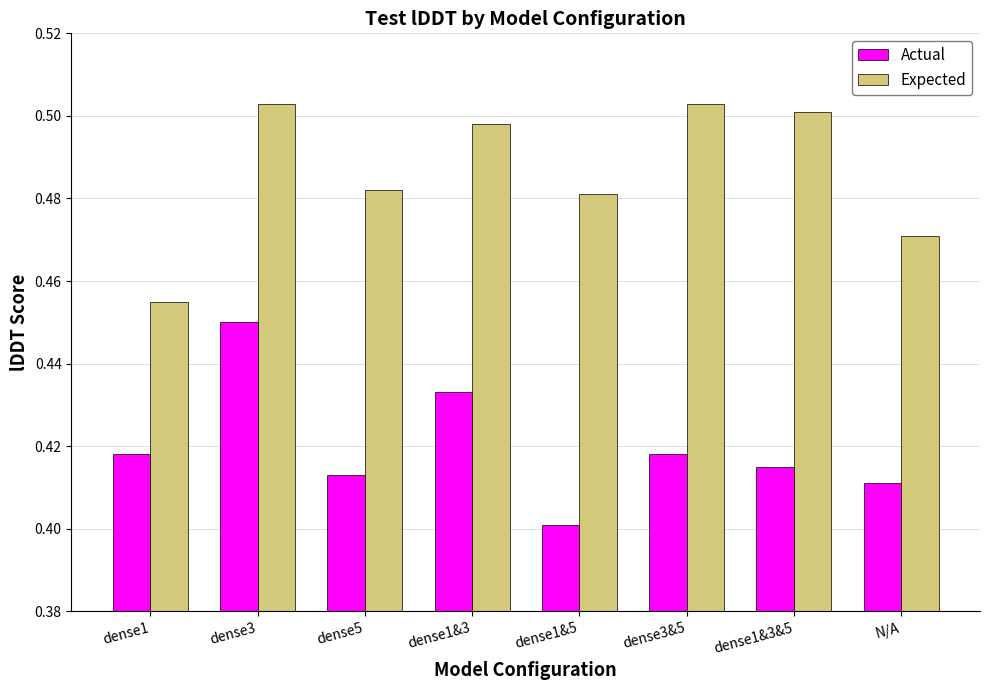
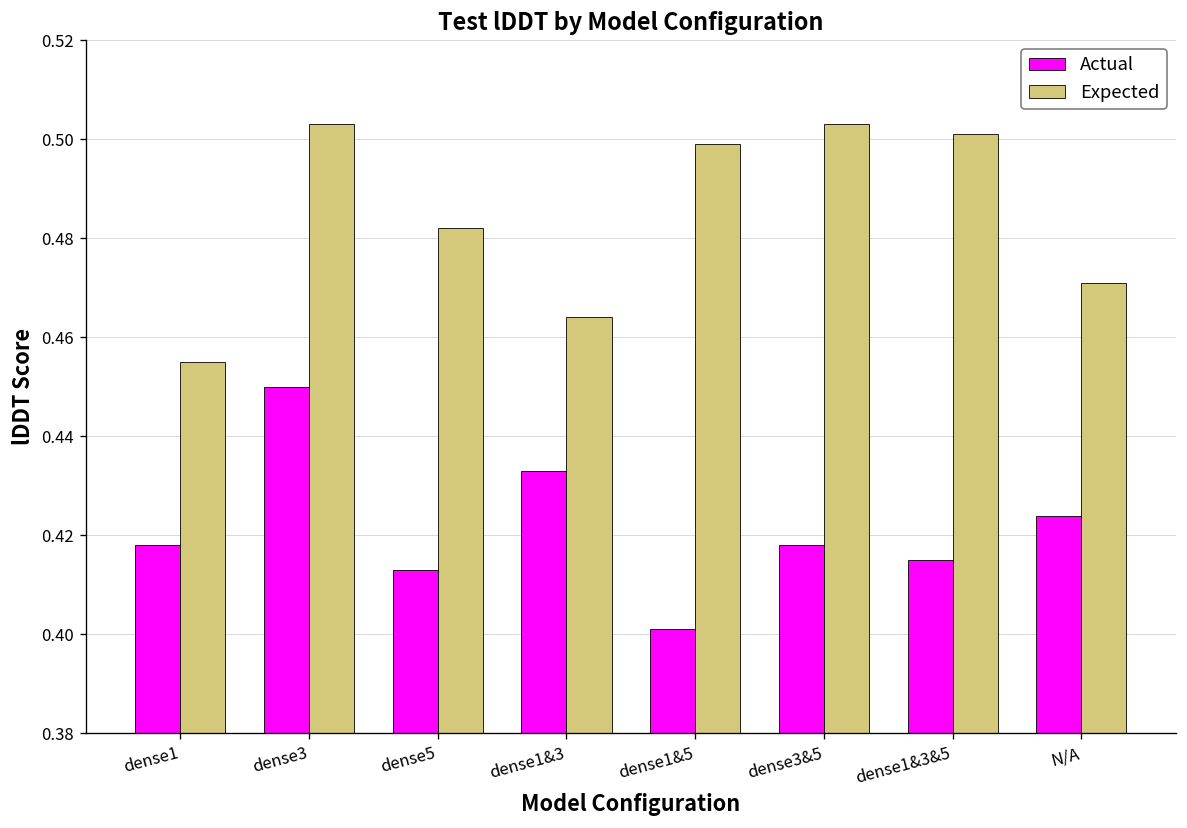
Expected, dense1&3: 0.498 -> 0.464
Expected, dense1&5: 0.481 -> 0.499
Actual, N/A: 0.411 -> 0.424
